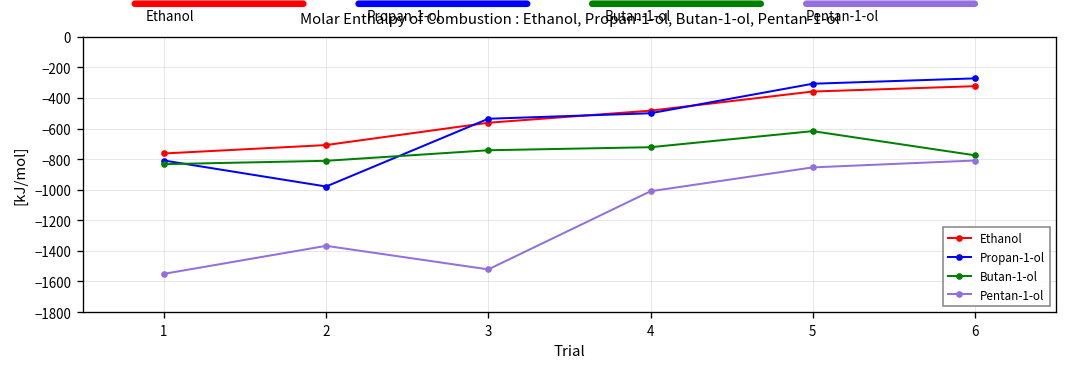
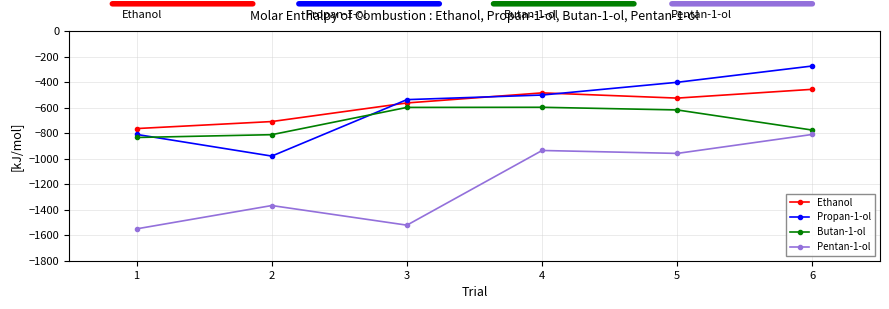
Butan-1-ol, 3: -740 -> -600
Butan-1-ol, 4: -720 -> -600
Pentan-1-ol, 4: -1010 -> -940
Ethanol, 5: -360 -> -520
Propan-1-ol, 5: -310 -> -400
Pentan-1-ol, 5: -850 -> -960
Ethanol, 6: -320 -> -460
